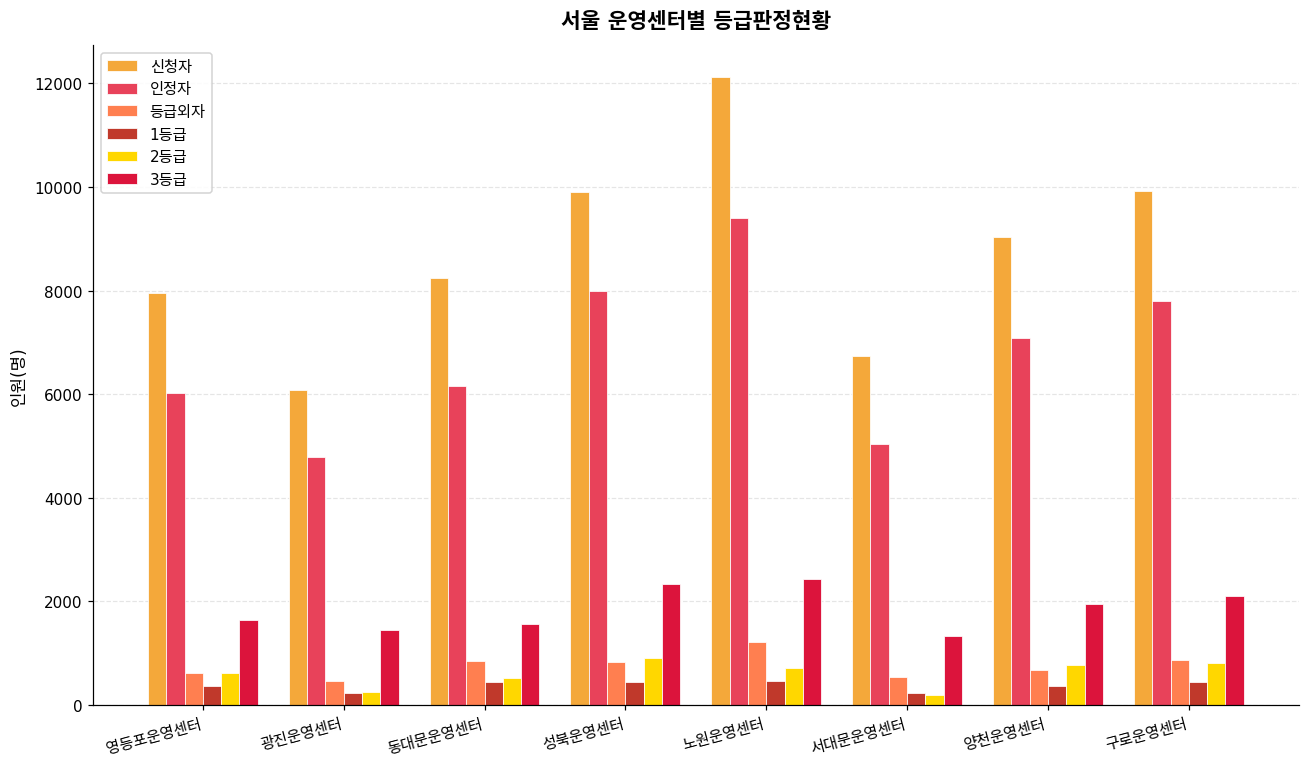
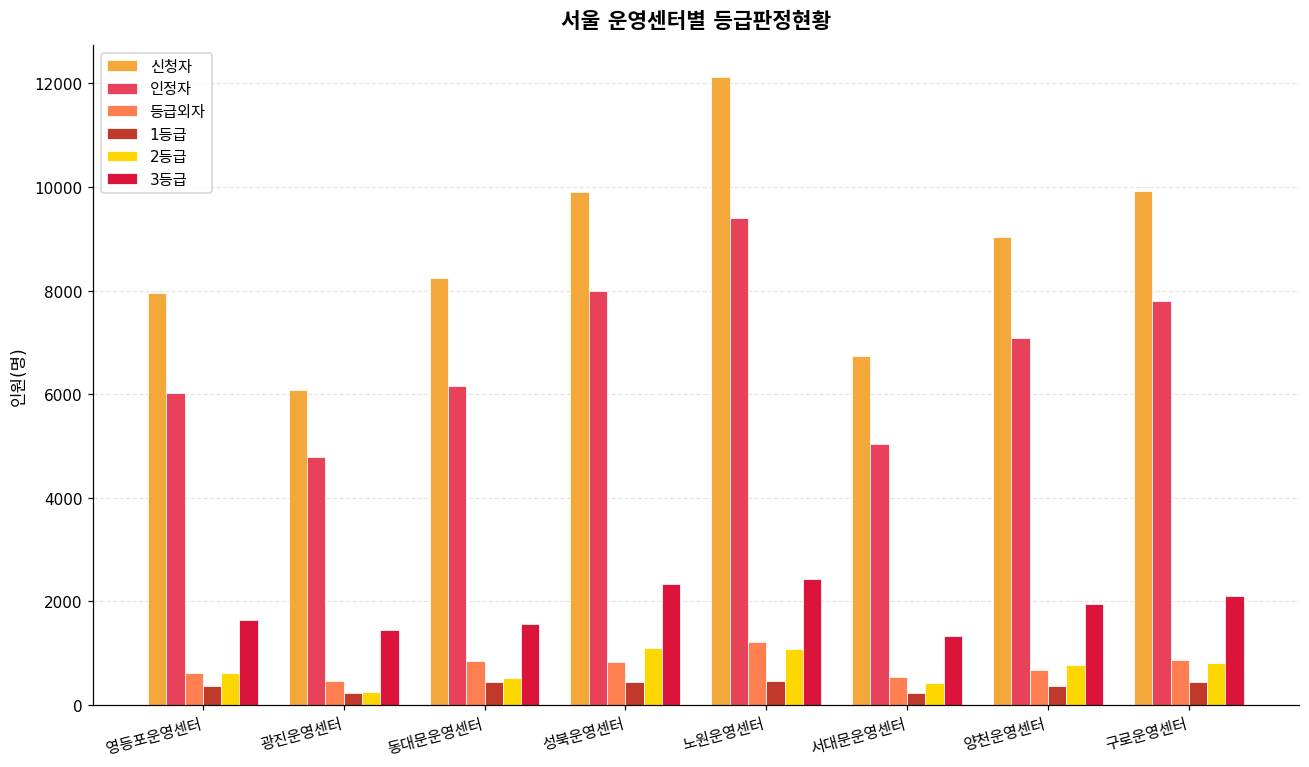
2등급, 성북운영센터: 900 -> 1100
2등급, 노원운영센터: 700 -> 1100
2등급, 서대문운영센터: 200 -> 400
